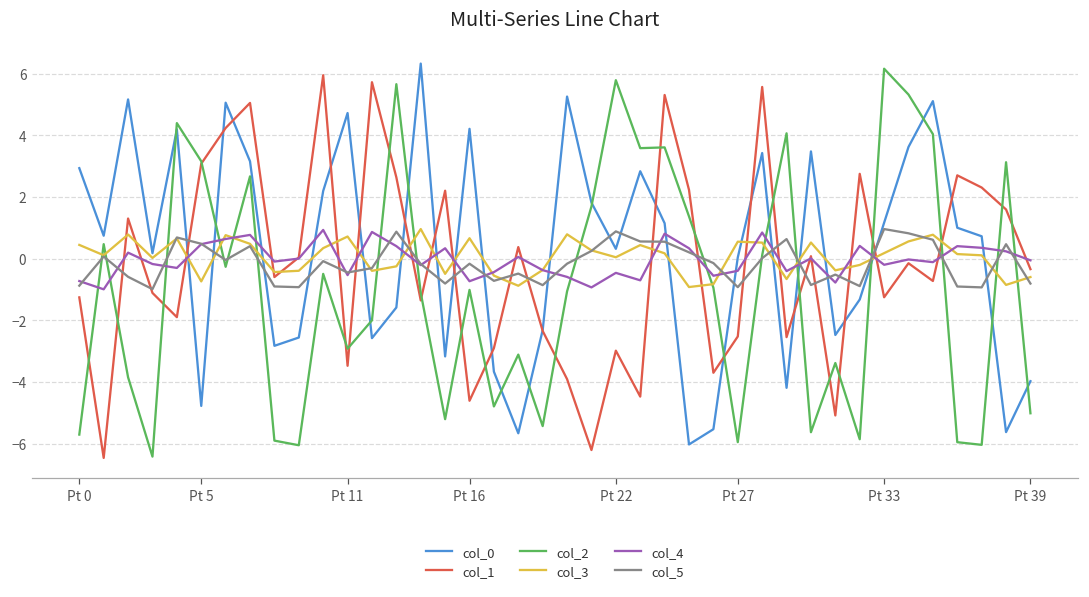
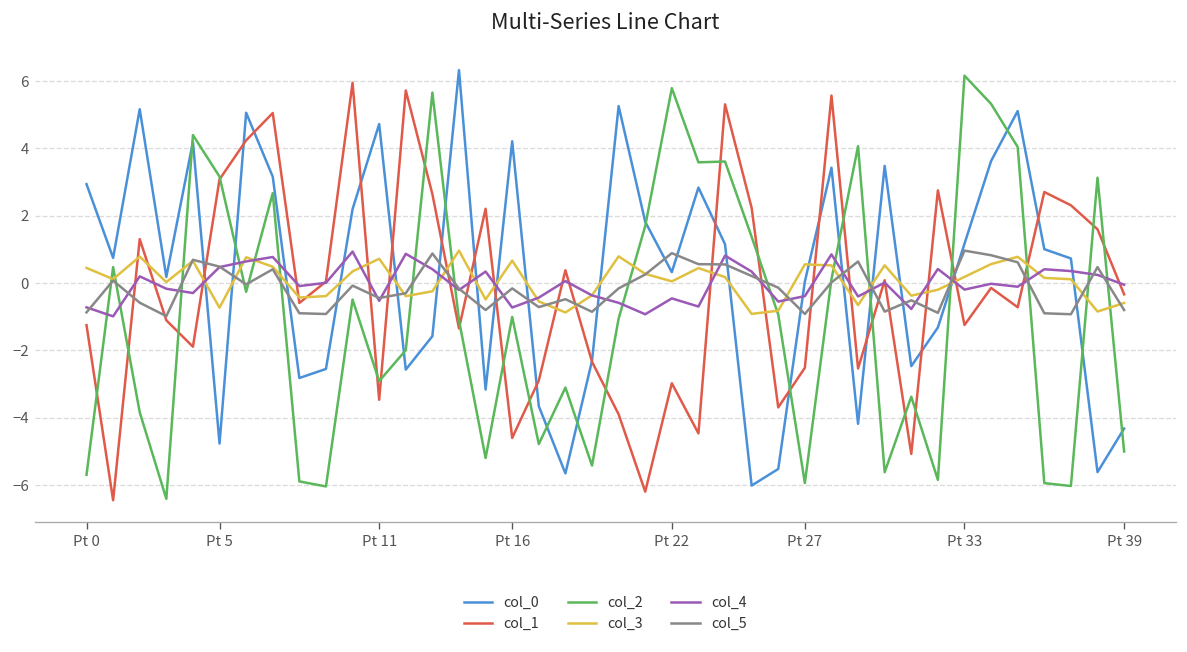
col_0, Pt 39: -4.0 -> -4.3
